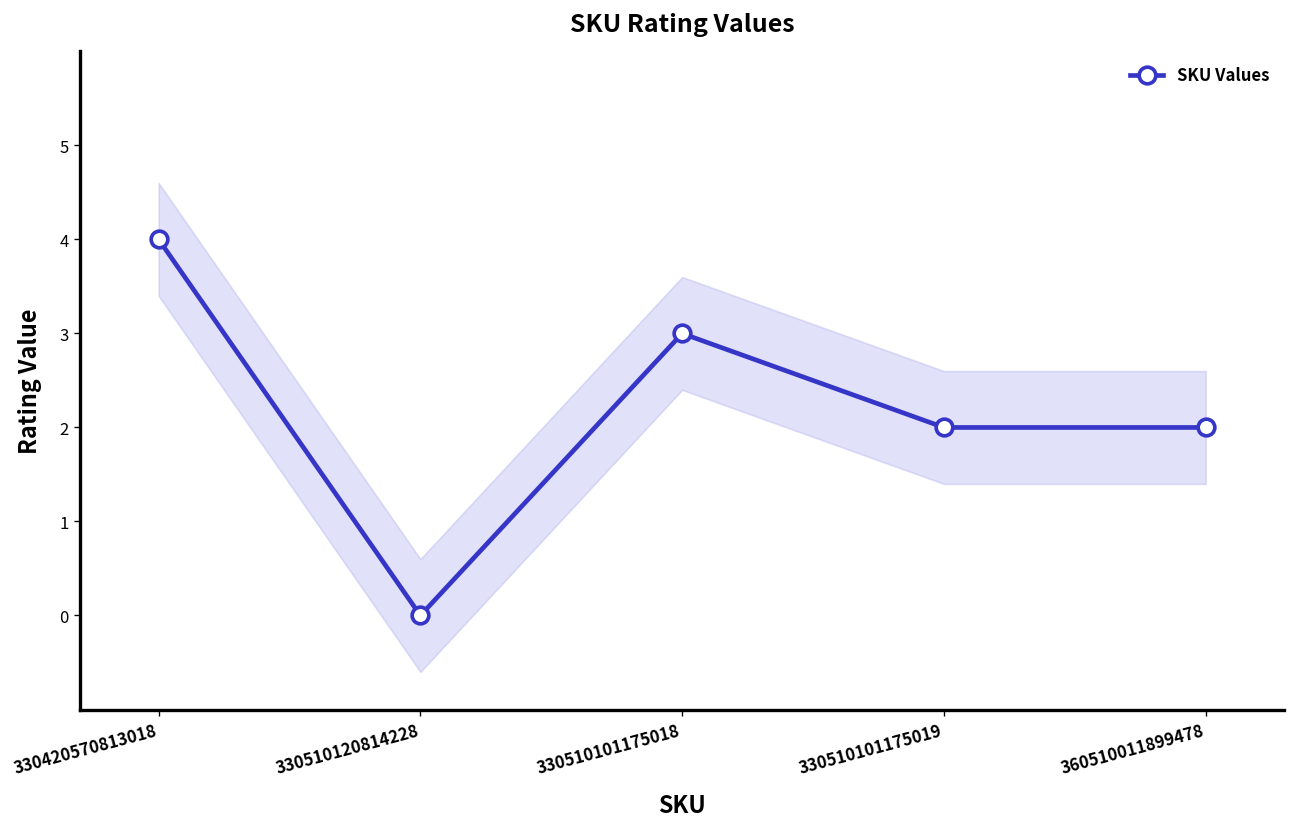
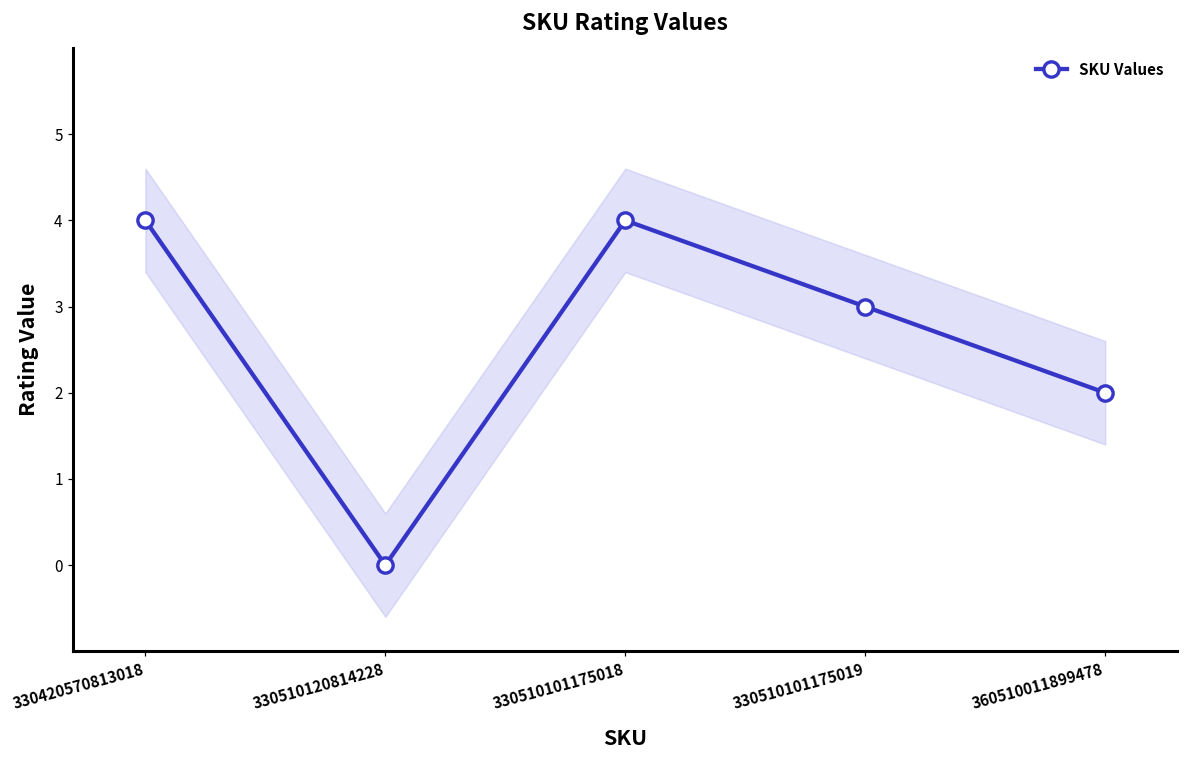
SKU Values, 330510101175018: 3 -> 4
SKU Values, 330510101175019: 2 -> 3
